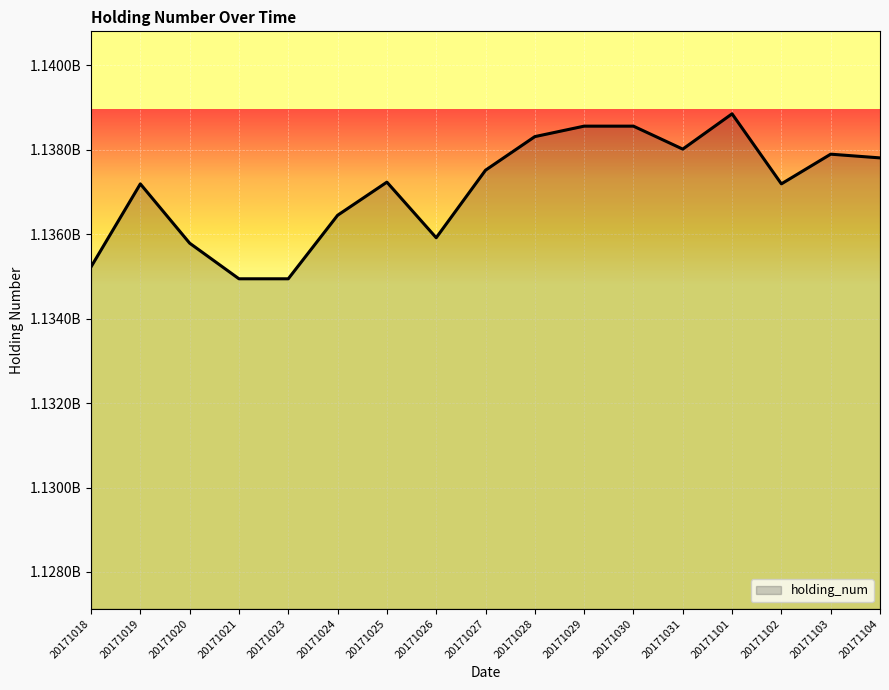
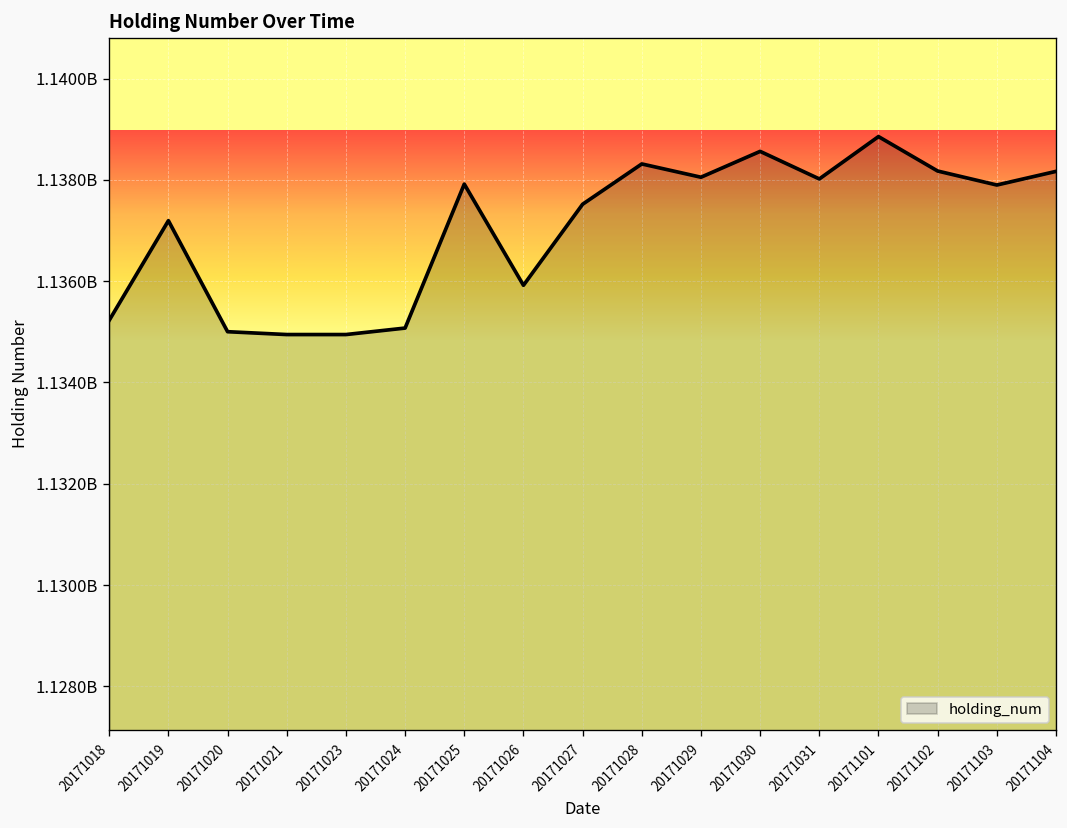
20171020: 1135800000 -> 1135000000
20171024: 1136500000 -> 1135100000
20171025: 1137200000 -> 1137900000
20171029: 1138600000 -> 1138100000
20171102: 1137200000 -> 1138200000
20171104: 1137800000 -> 1138200000
